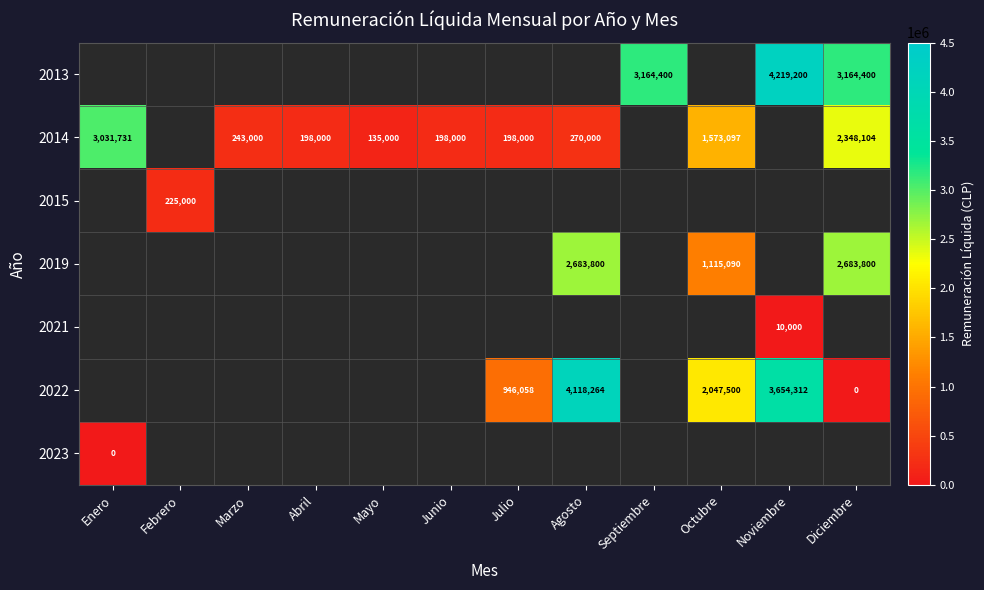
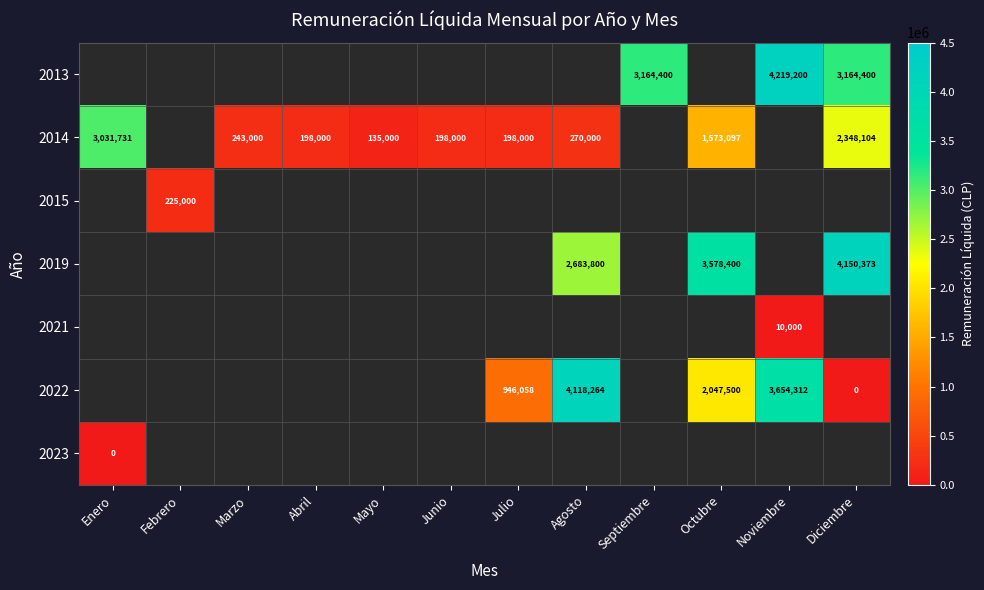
2019, Octubre: 1,115,090 -> 3,578,400
2019, Diciembre: 2,683,800 -> 4,150,373
